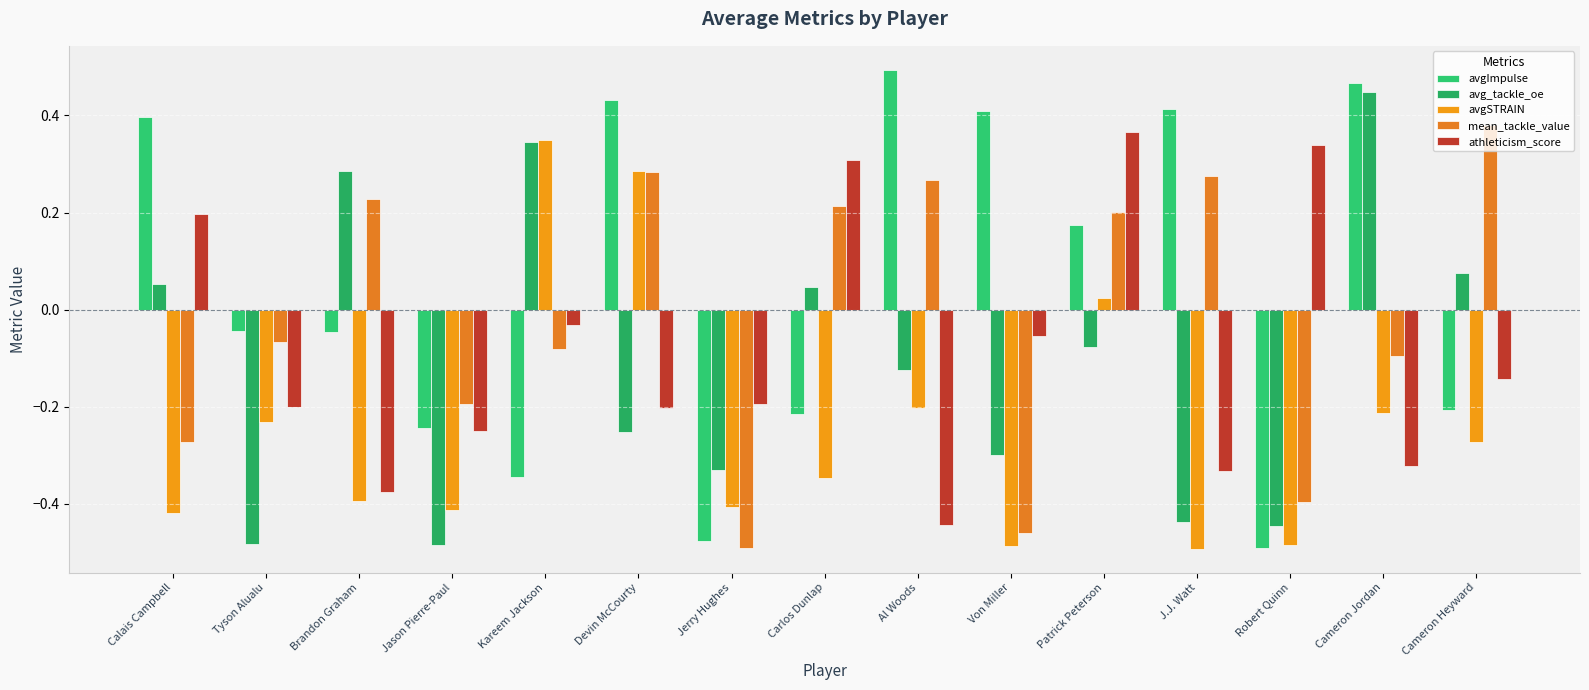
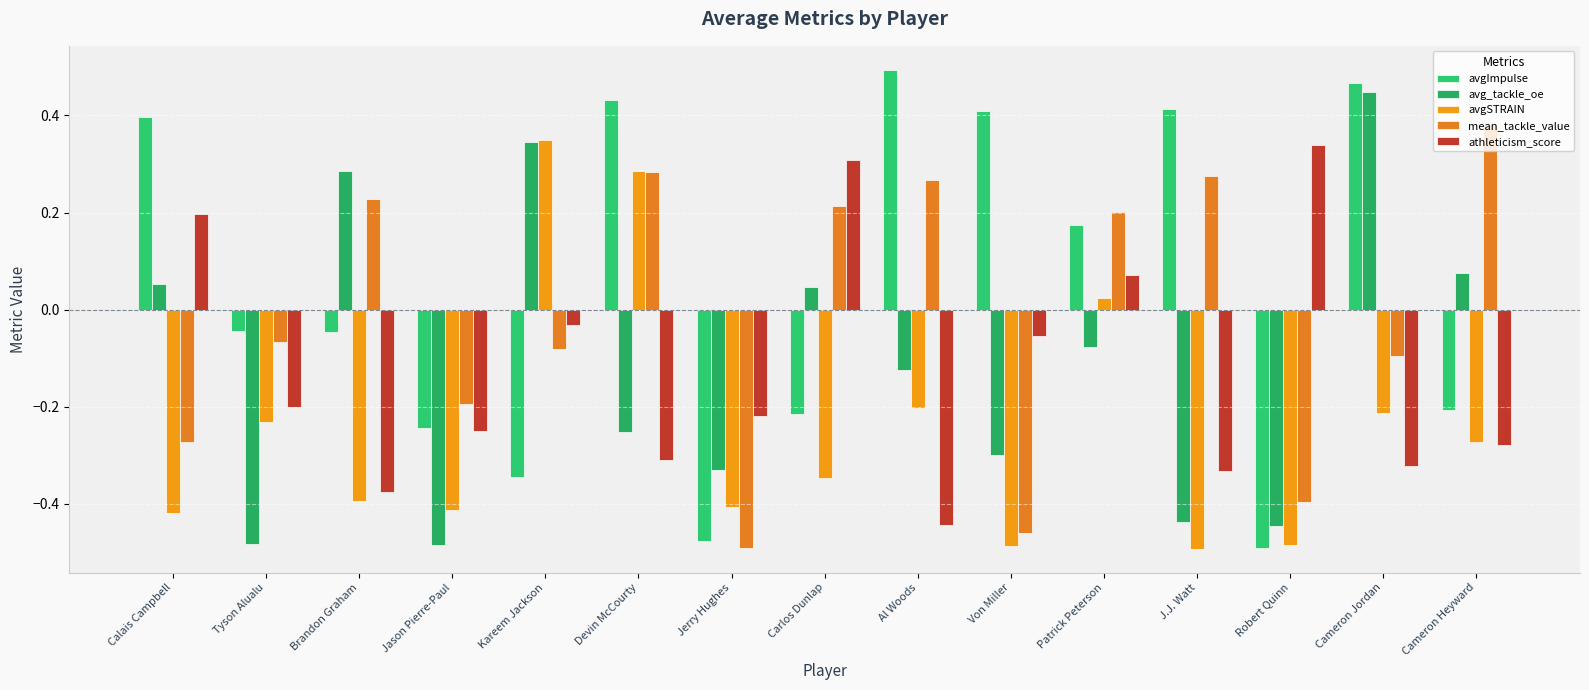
athleticism_score, Devin McCourty: -0.20 -> -0.31
athleticism_score, Jerry Hughes: -0.20 -> -0.22
athleticism_score, Patrick Peterson: 0.37 -> 0.07
athleticism_score, Cameron Heyward: -0.14 -> -0.28
